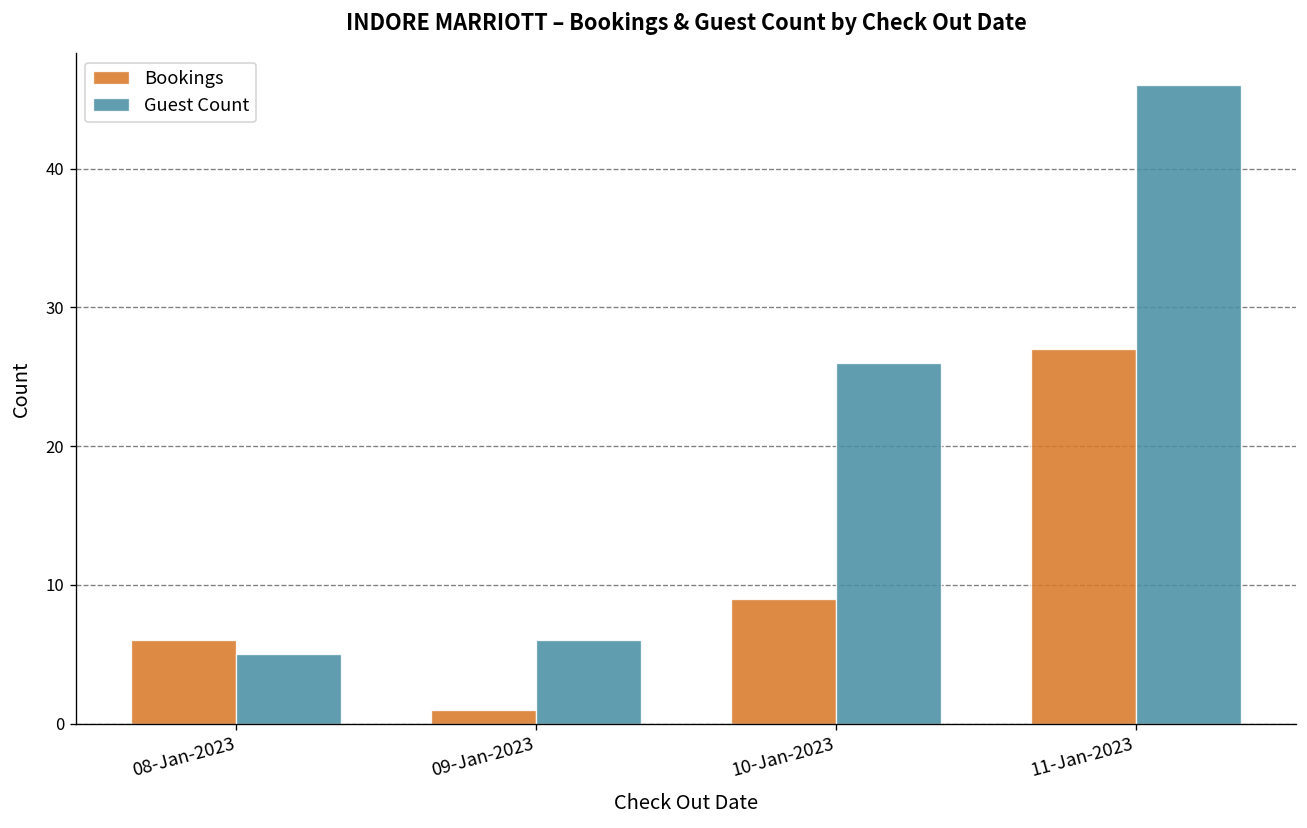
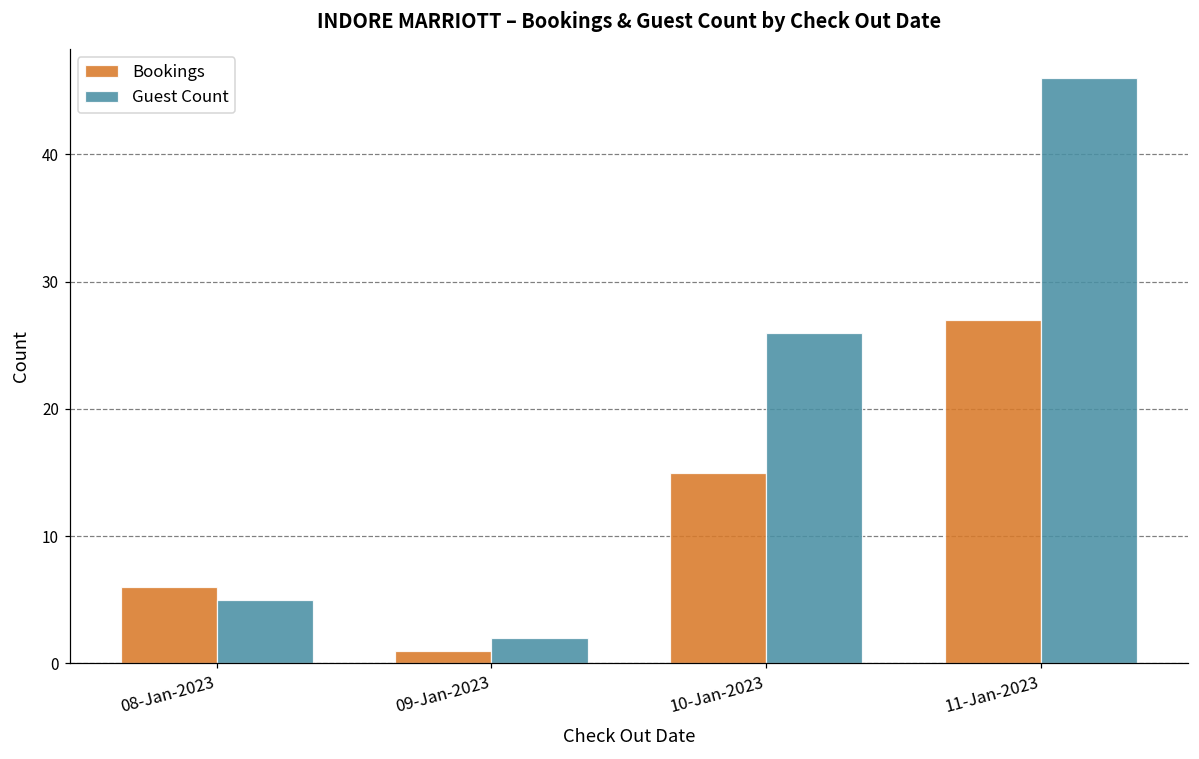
Guest Count, 09-Jan-2023: 6 -> 2
Bookings, 10-Jan-2023: 9 -> 15
